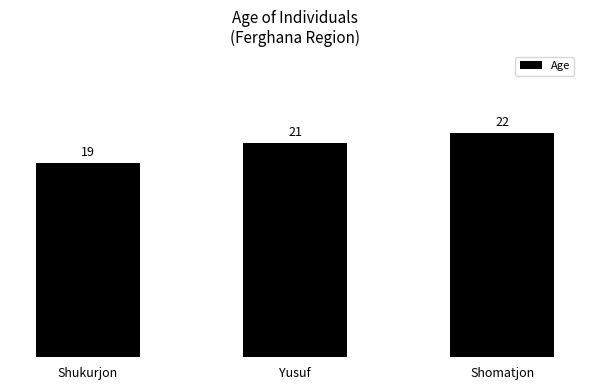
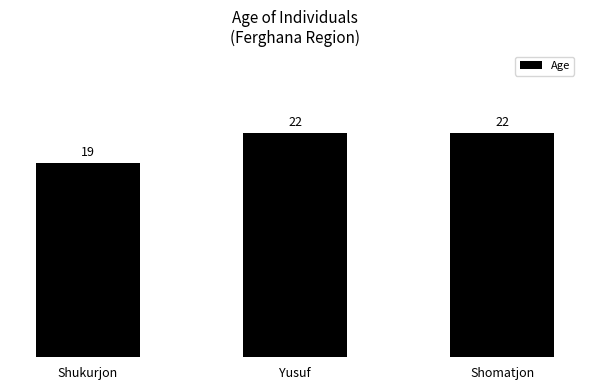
Yusuf: 21 -> 22
